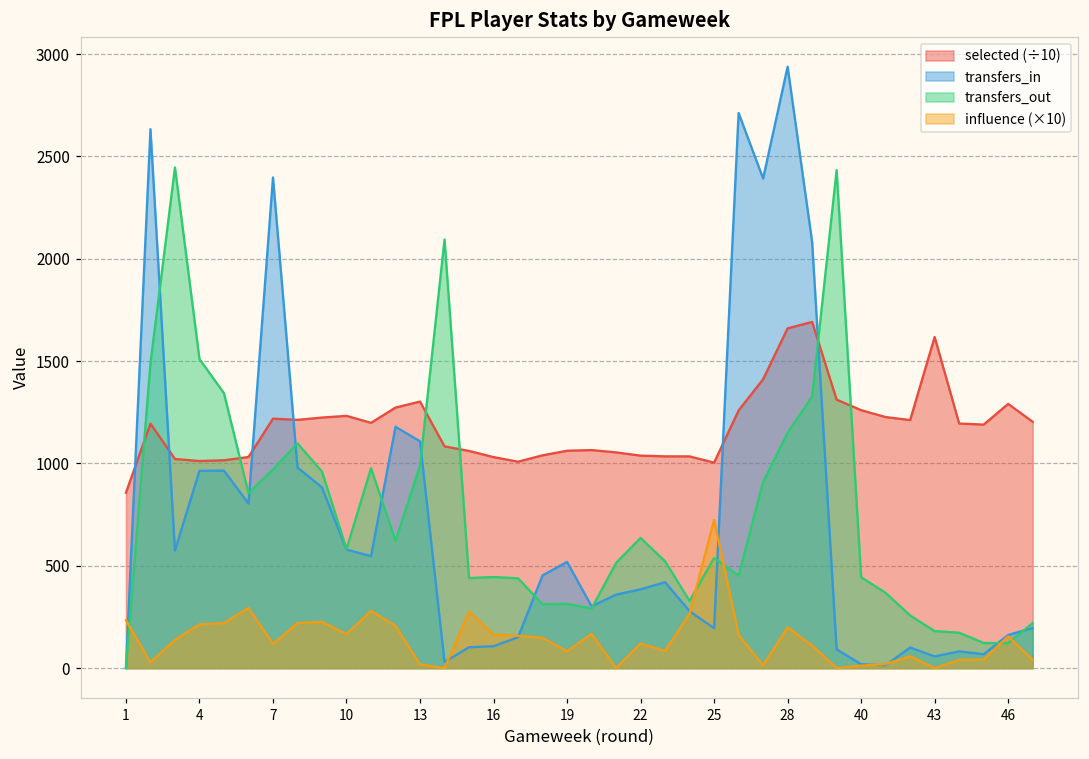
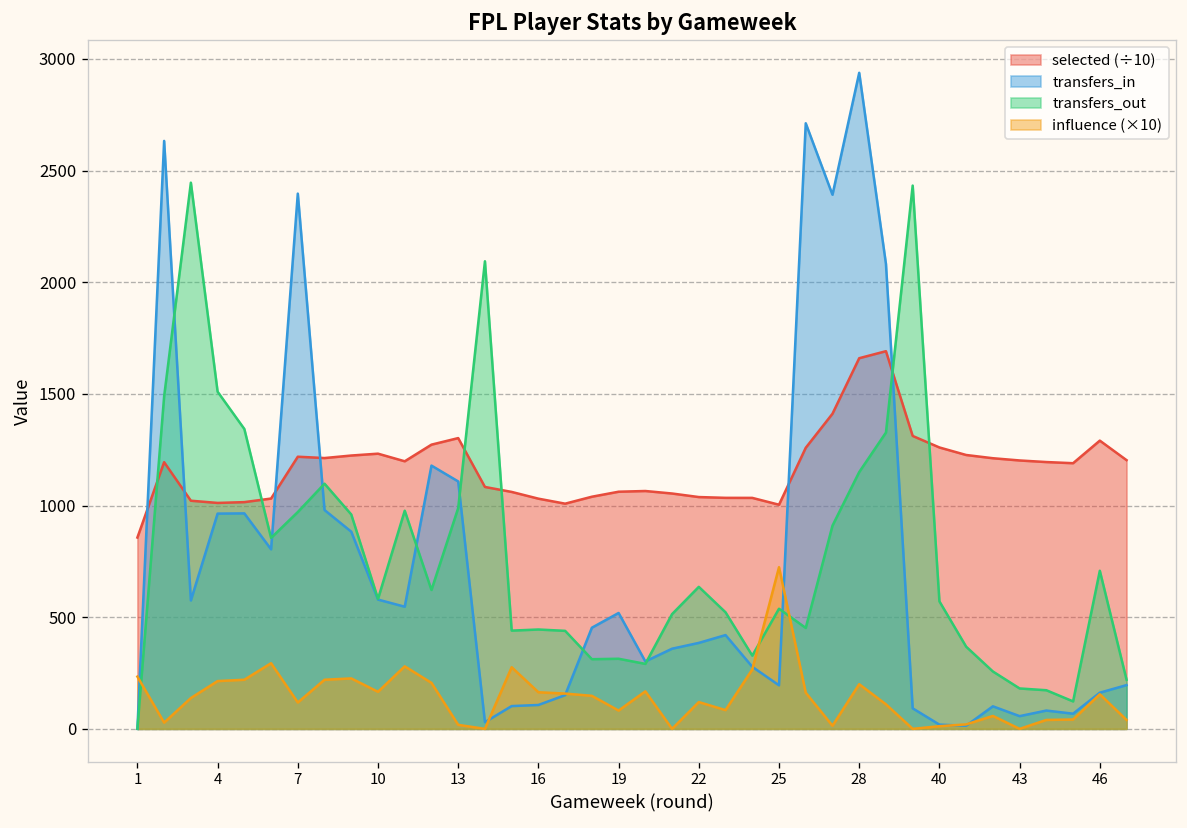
transfers_out, 40: 440 -> 570
selected (÷10), 43: 1620 -> 1200
transfers_out, 46: 120 -> 710
